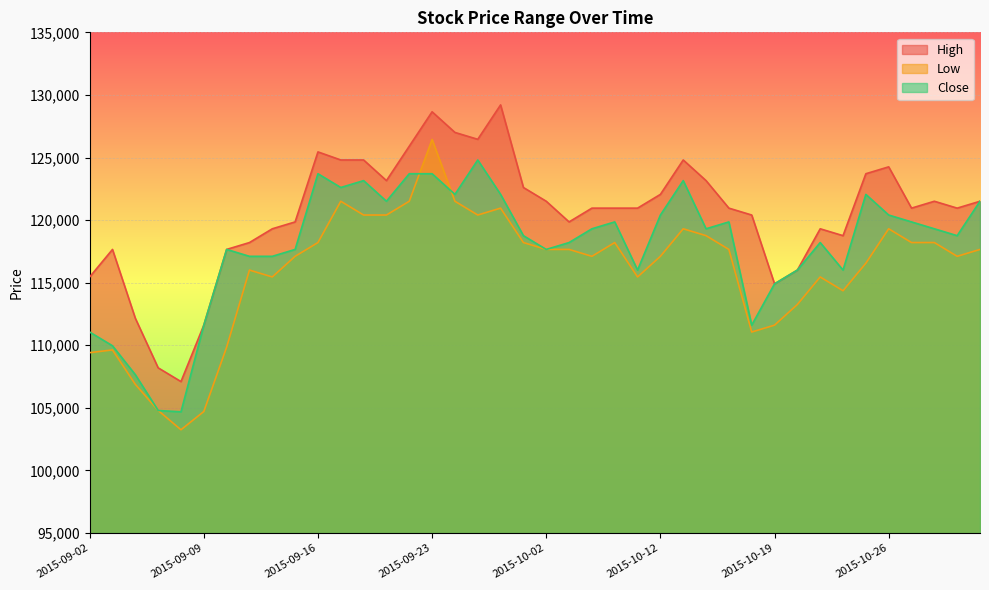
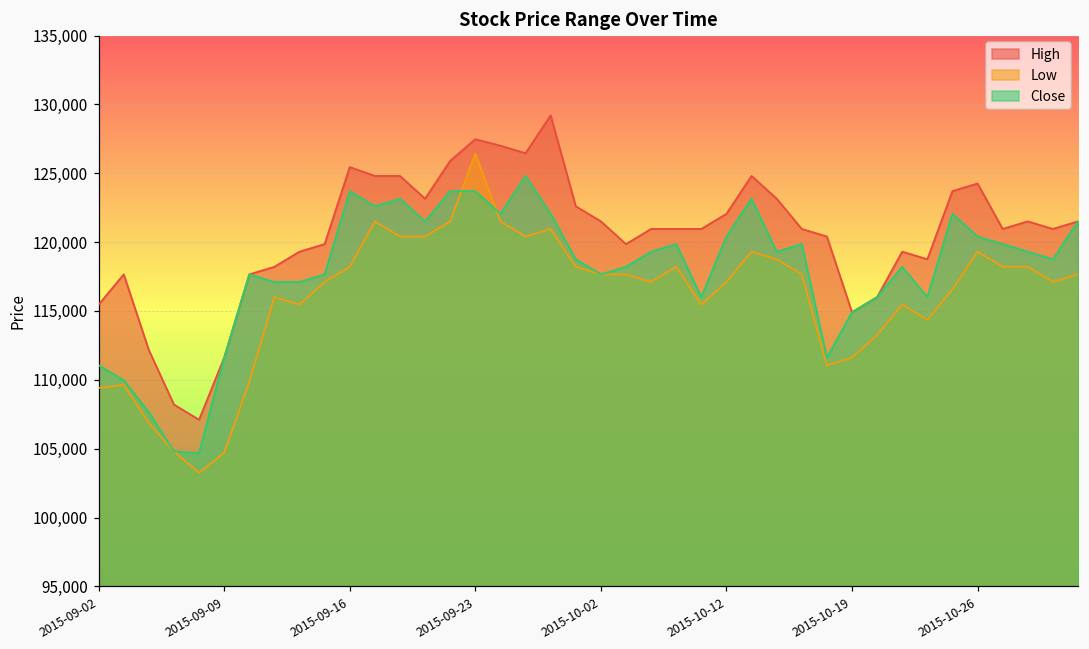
High, 2015-09-23: 128,700 -> 127,500
